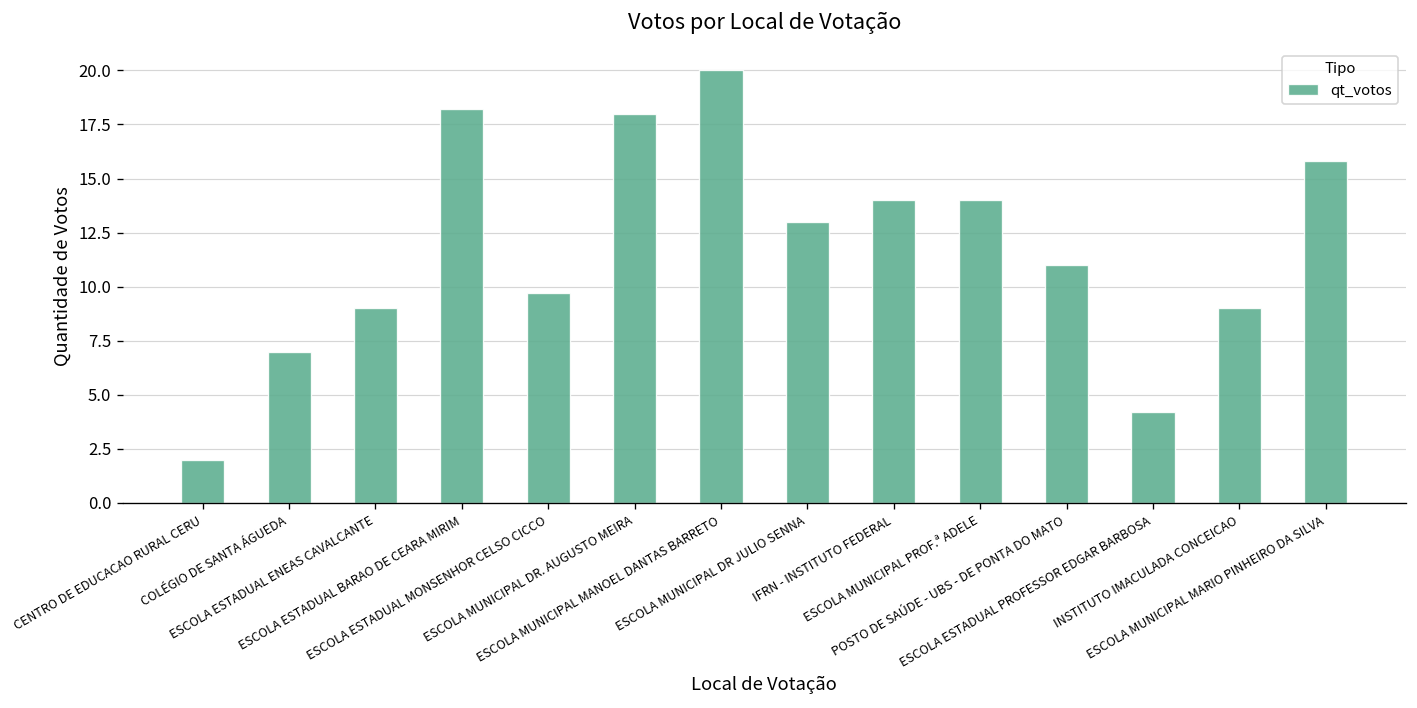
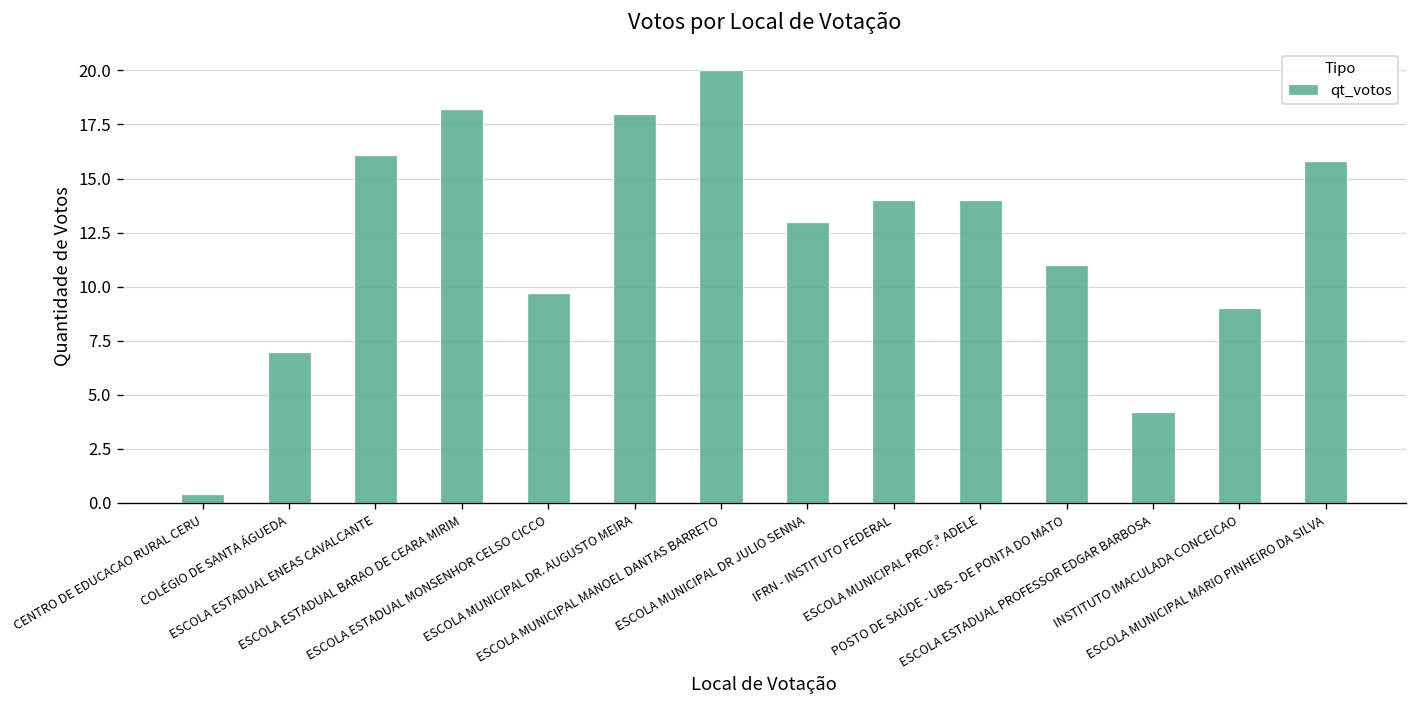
CENTRO DE EDUCACAO RURAL CERU: 2.0 -> 0.4
ESCOLA ESTADUAL ENEAS CAVALCANTE: 9.0 -> 16.1
